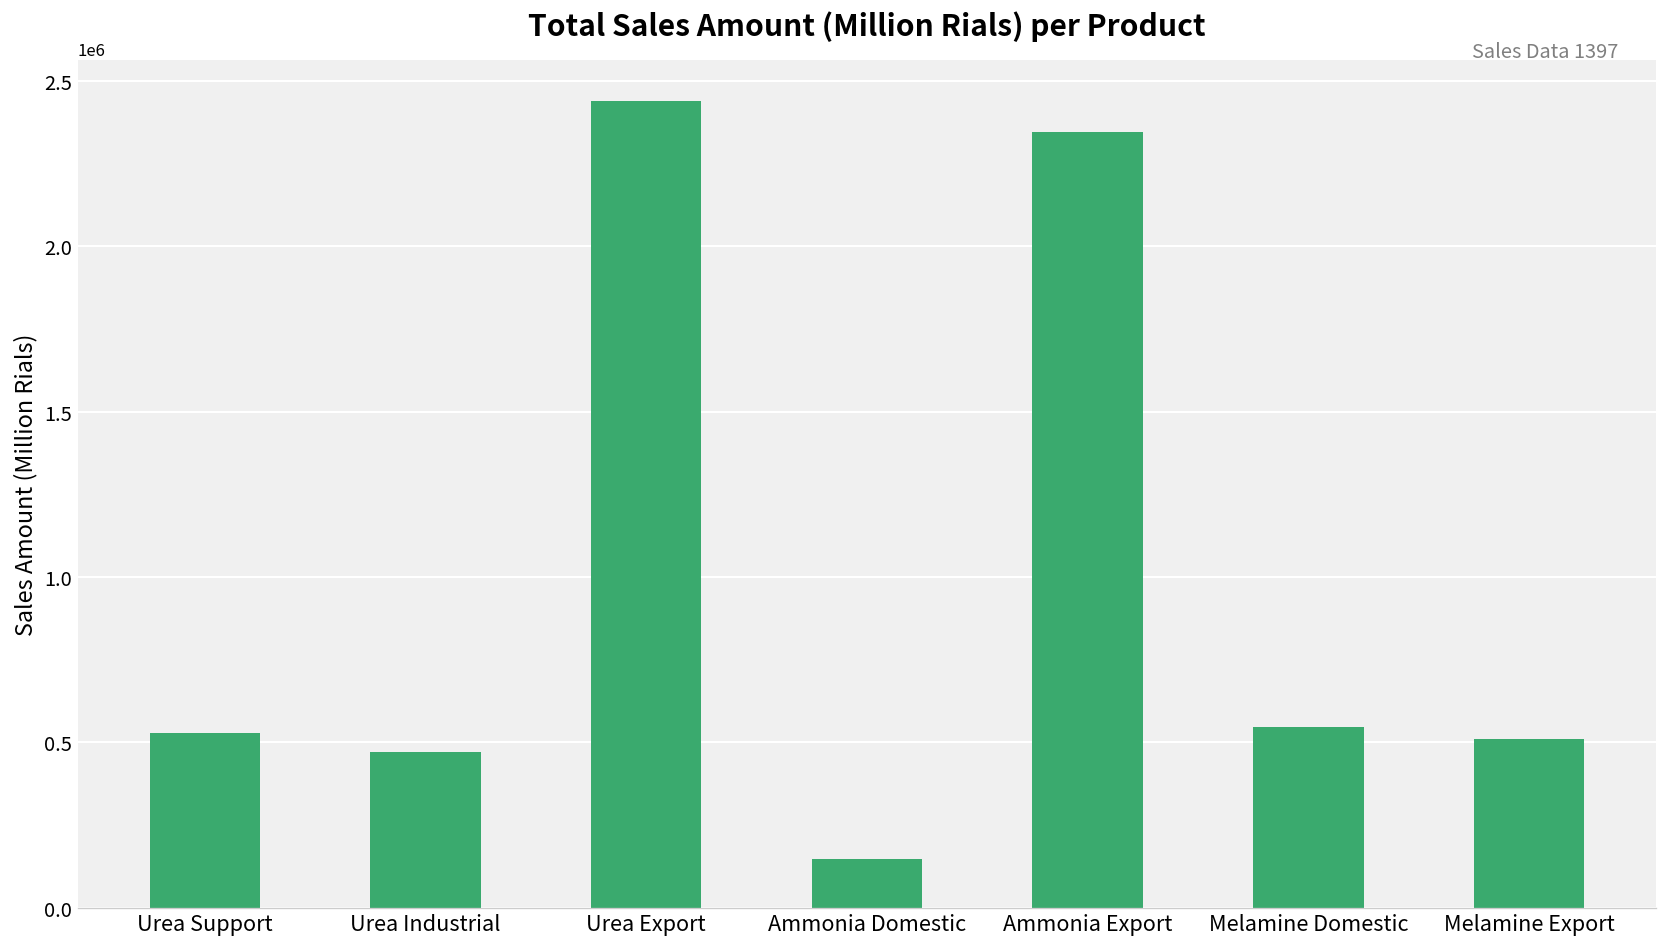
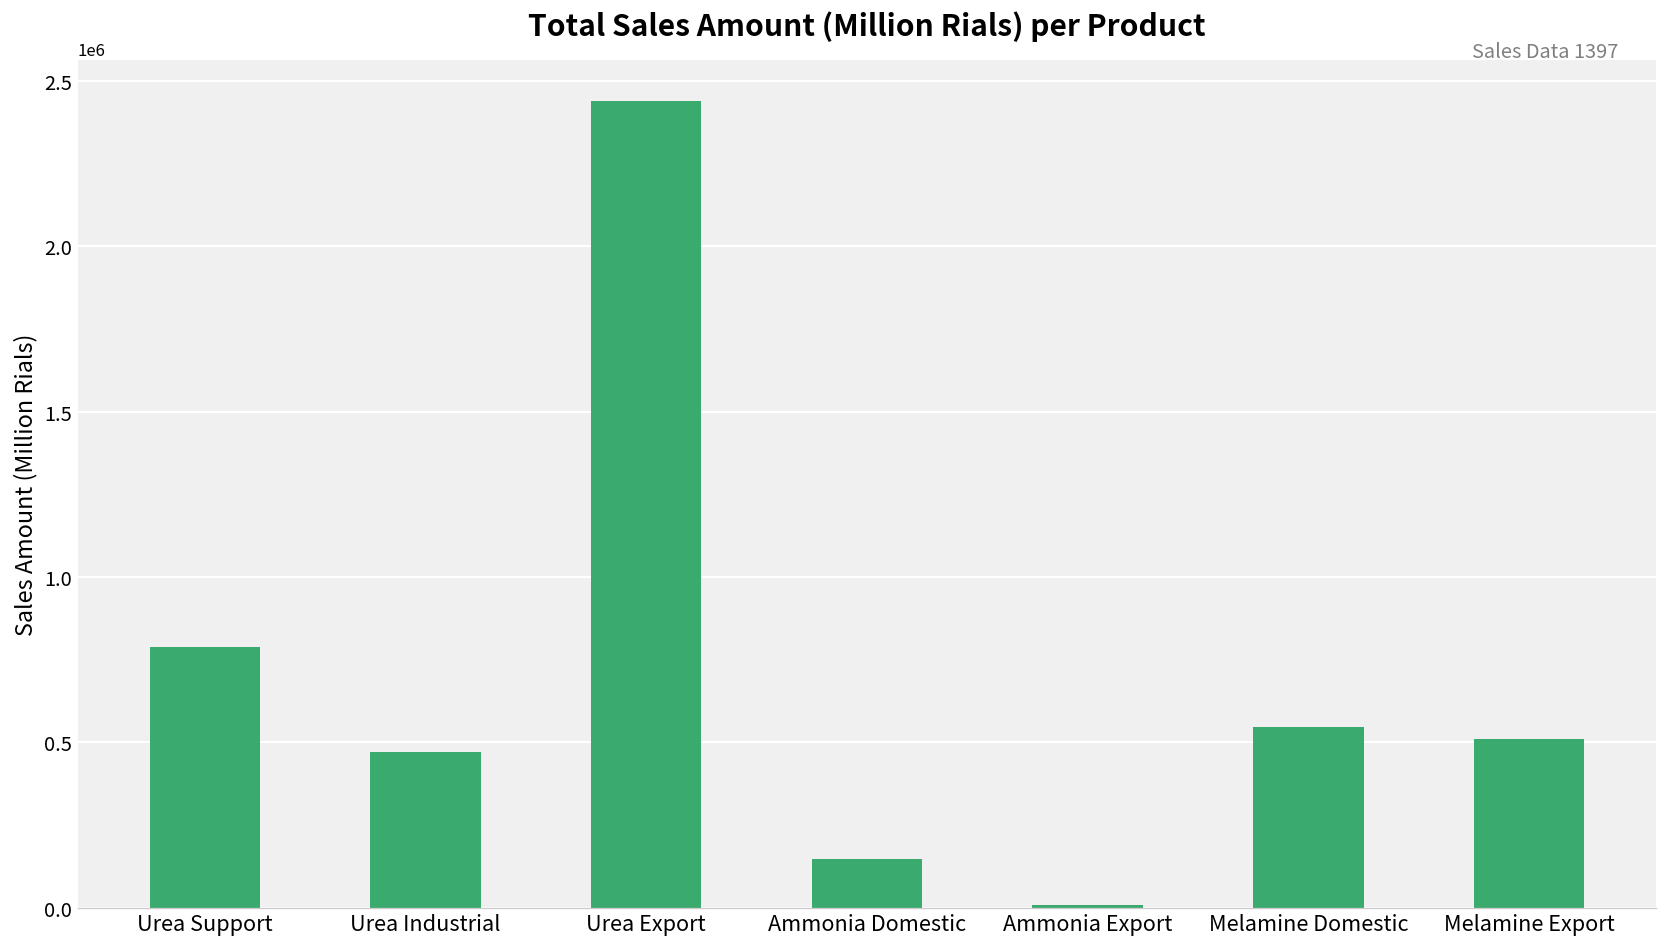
Urea Support: 530000 -> 790000
Ammonia Export: 2350000 -> 10000
